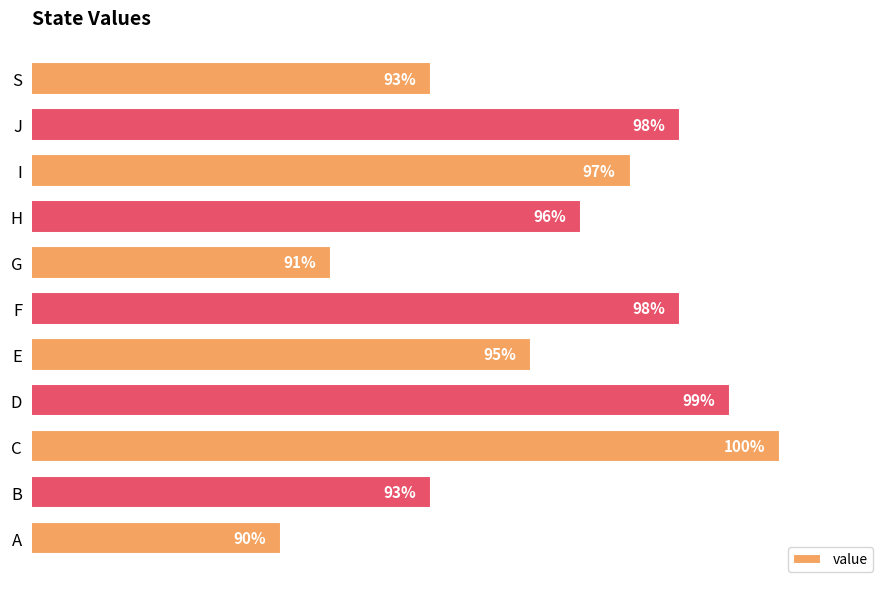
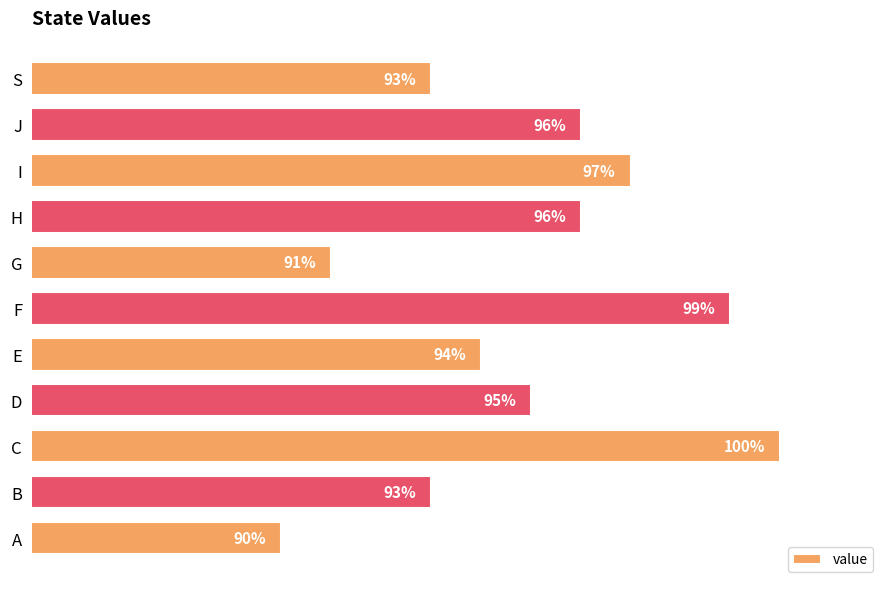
J: 98% -> 96%
F: 98% -> 99%
E: 95% -> 94%
D: 99% -> 95%
